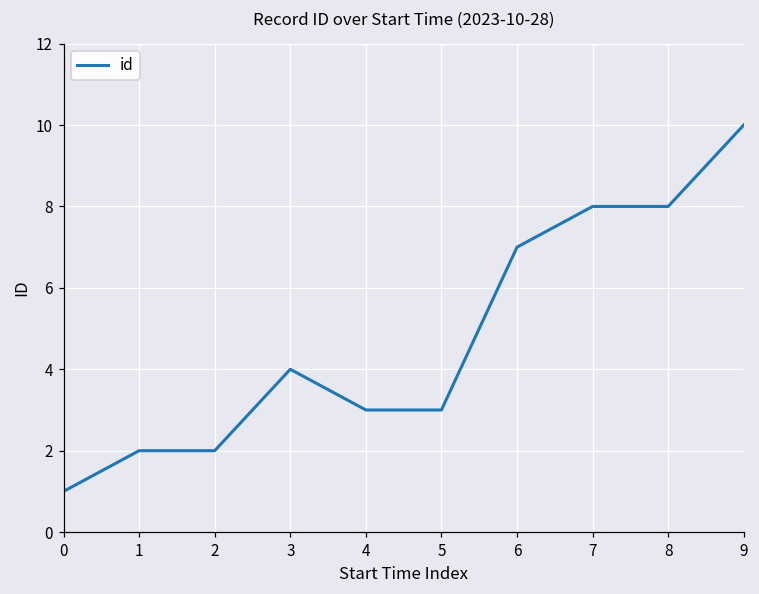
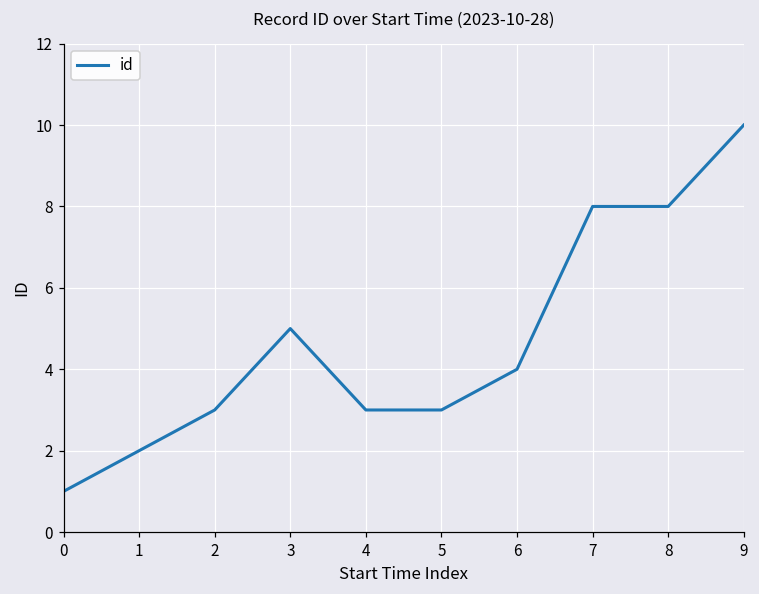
2: 2 -> 3
3: 4 -> 5
6: 7 -> 4
